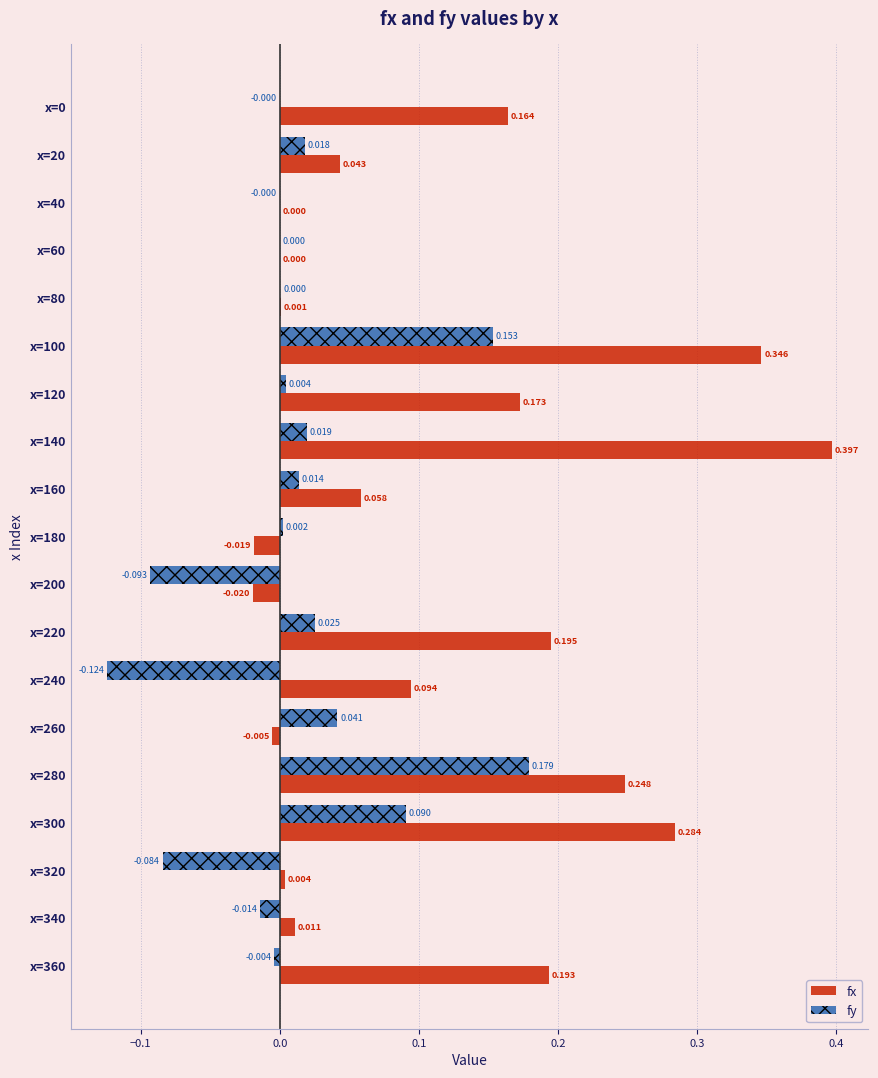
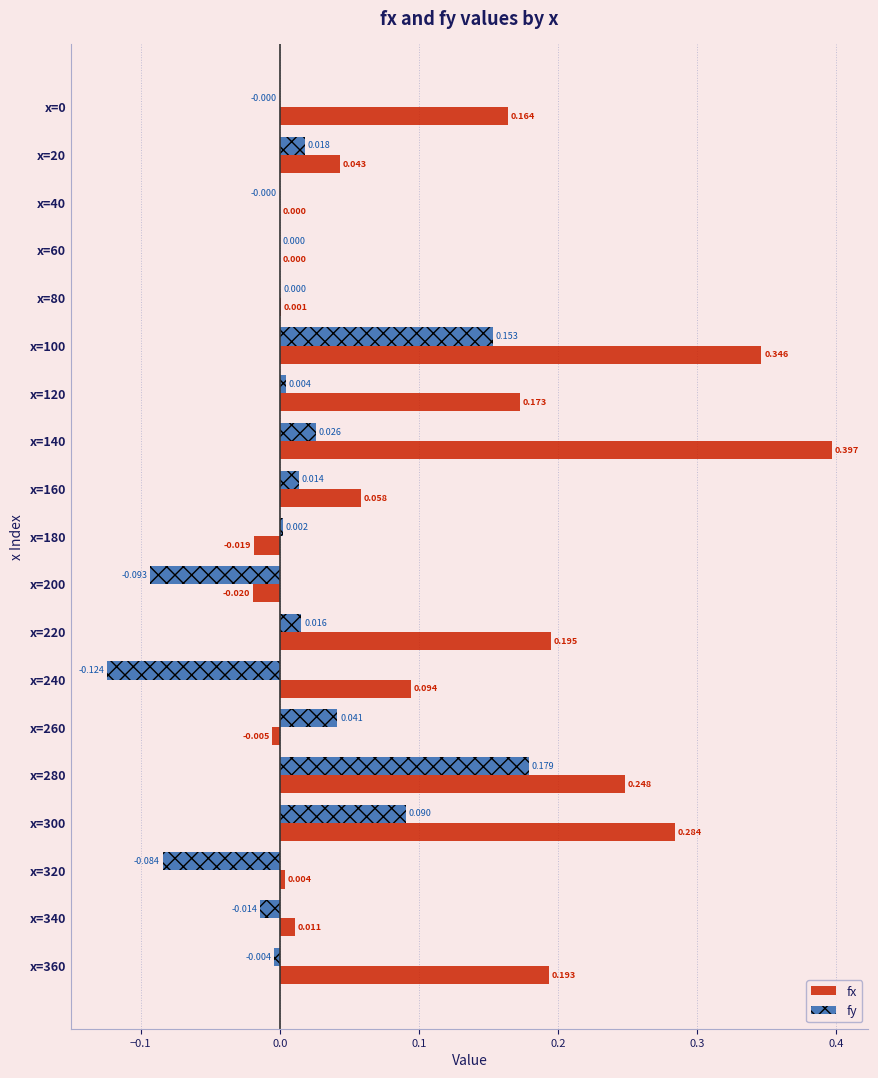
fy, x=140: 0.019 -> 0.026
fy, x=220: 0.025 -> 0.016
